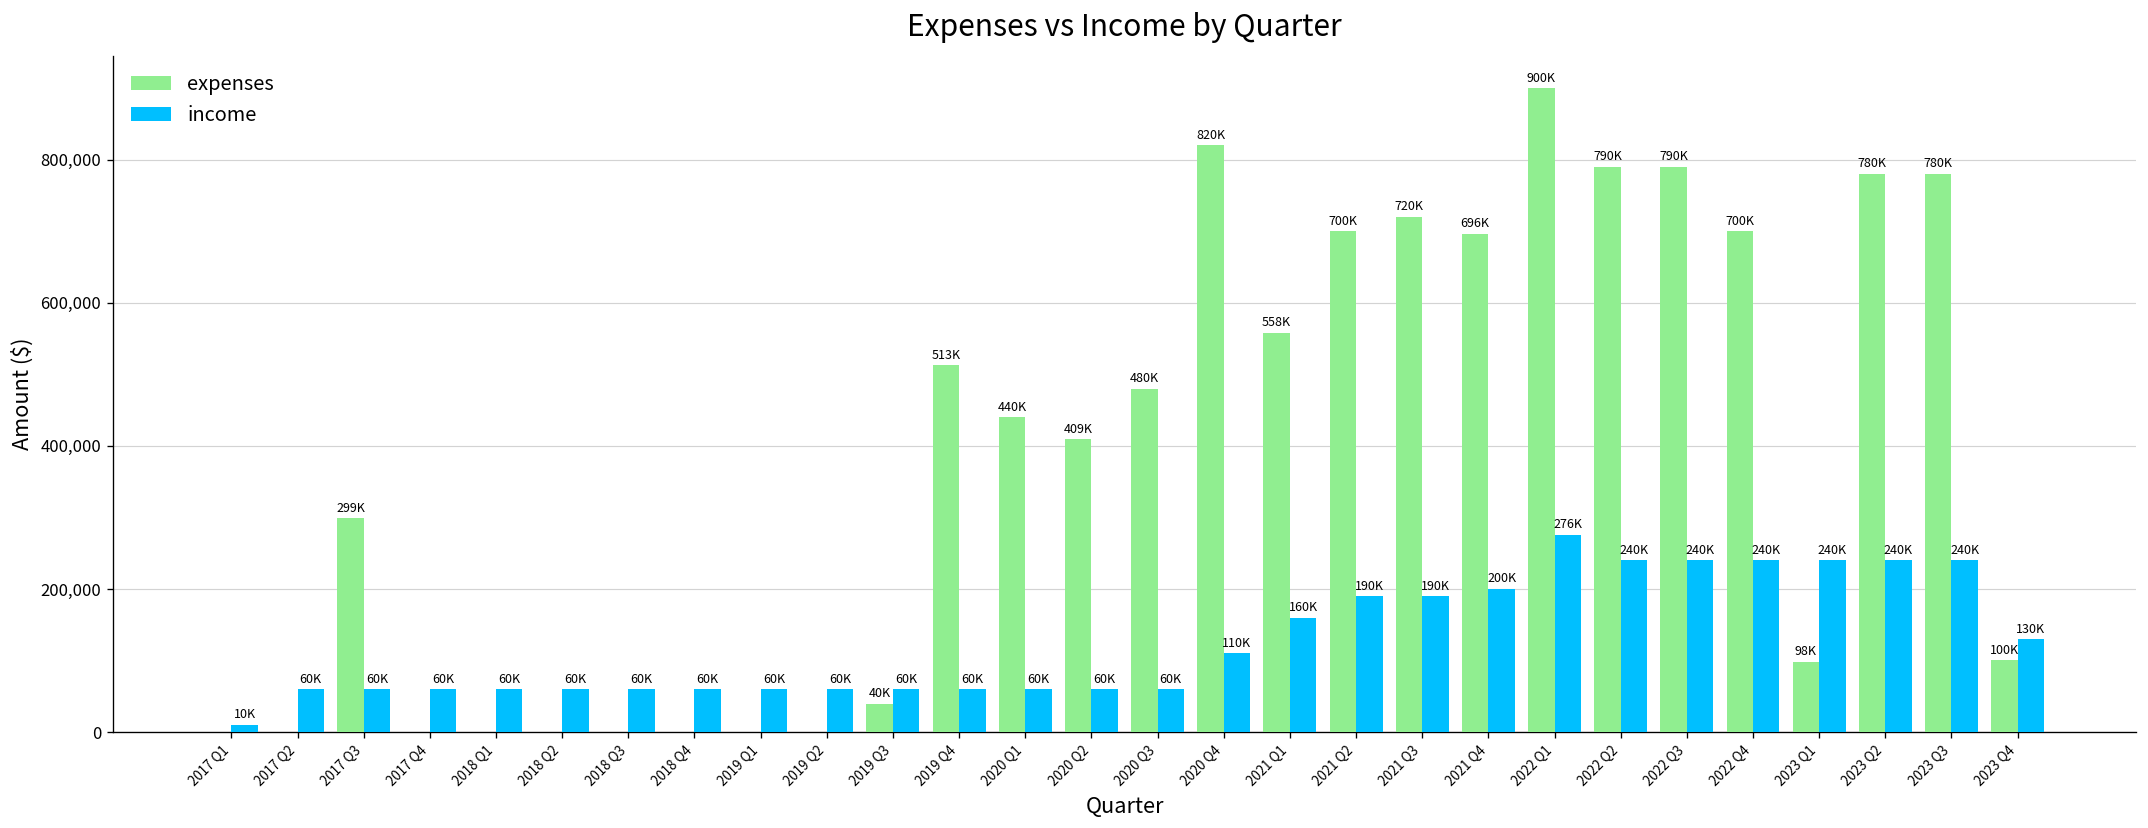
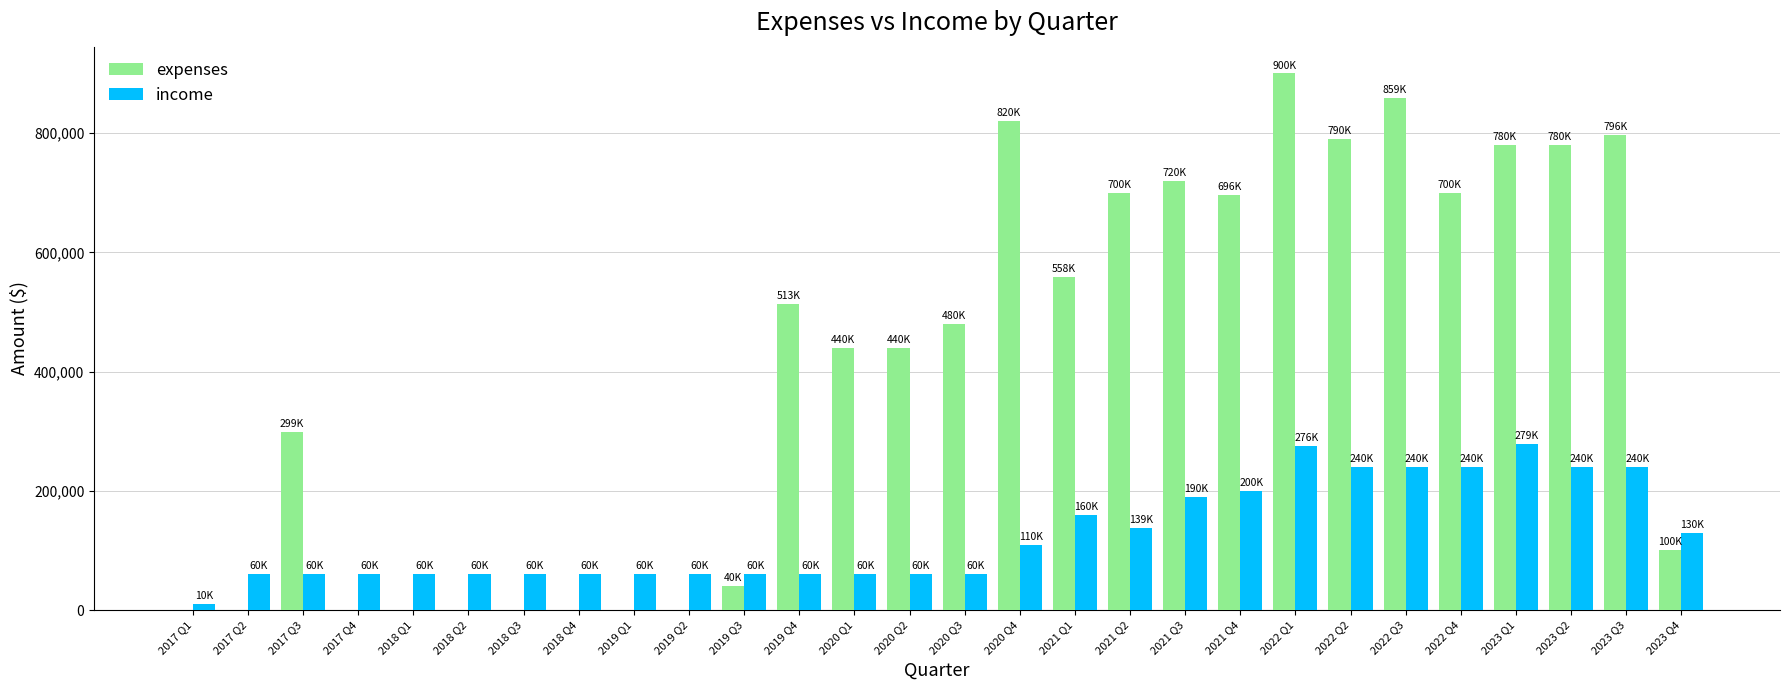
expenses, 2020 Q2: 409K -> 440K
income, 2021 Q2: 190K -> 139K
expenses, 2022 Q3: 790K -> 859K
expenses, 2023 Q1: 98K -> 780K
income, 2023 Q1: 240K -> 279K
expenses, 2023 Q3: 780K -> 796K
